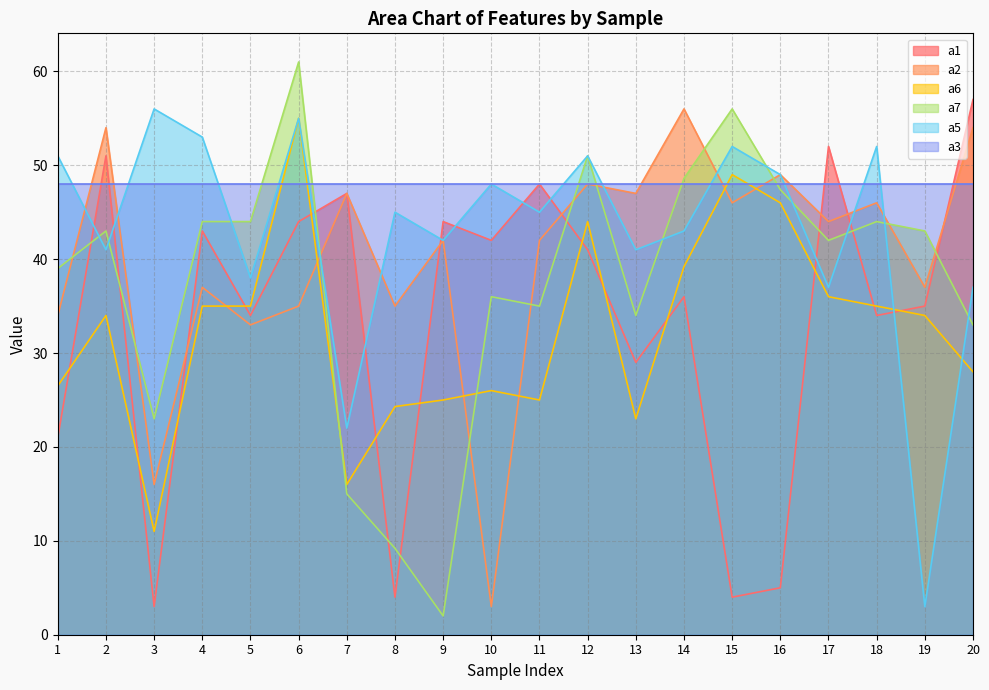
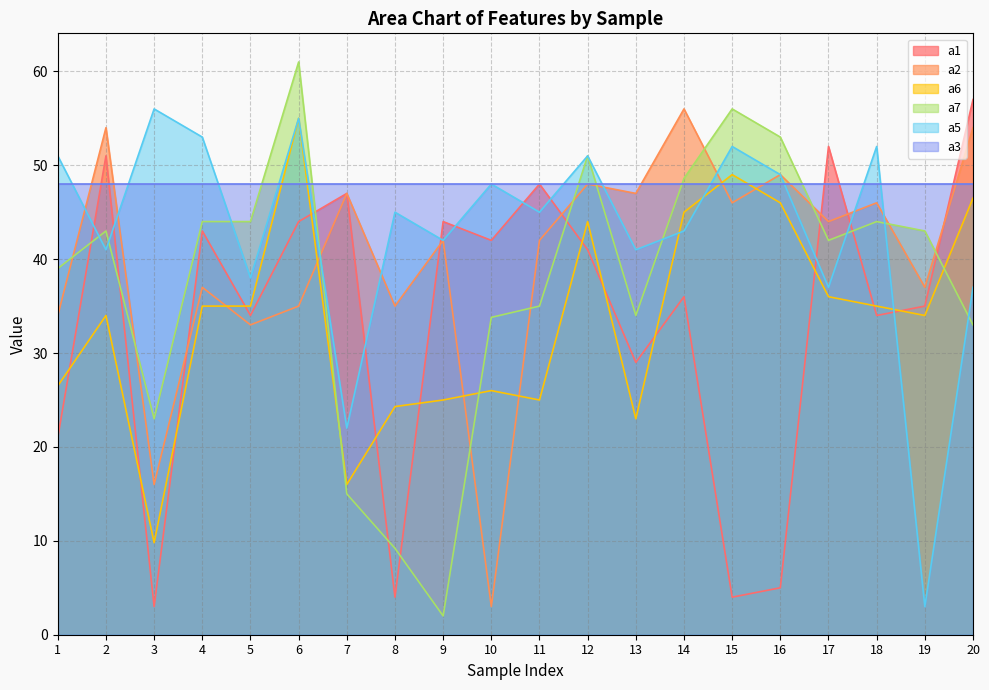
a6, 3: 11 -> 10
a7, 10: 36 -> 34
a6, 14: 39 -> 45
a7, 16: 47 -> 53
a6, 20: 28 -> 47
